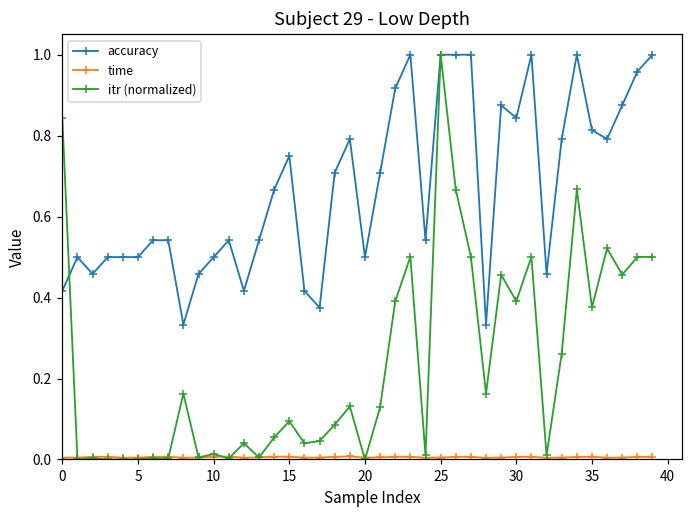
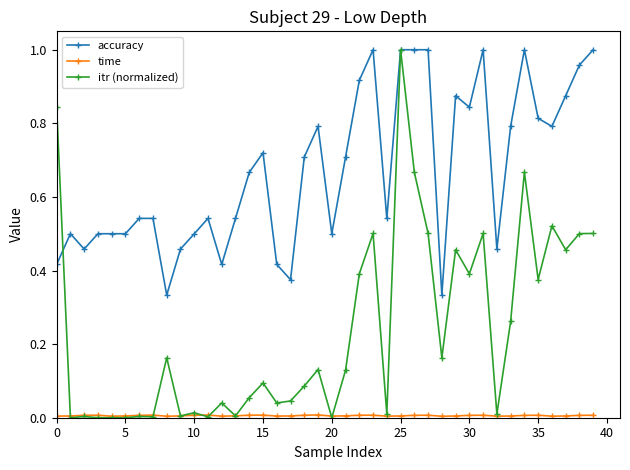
accuracy, 15: 0.75 -> 0.72
